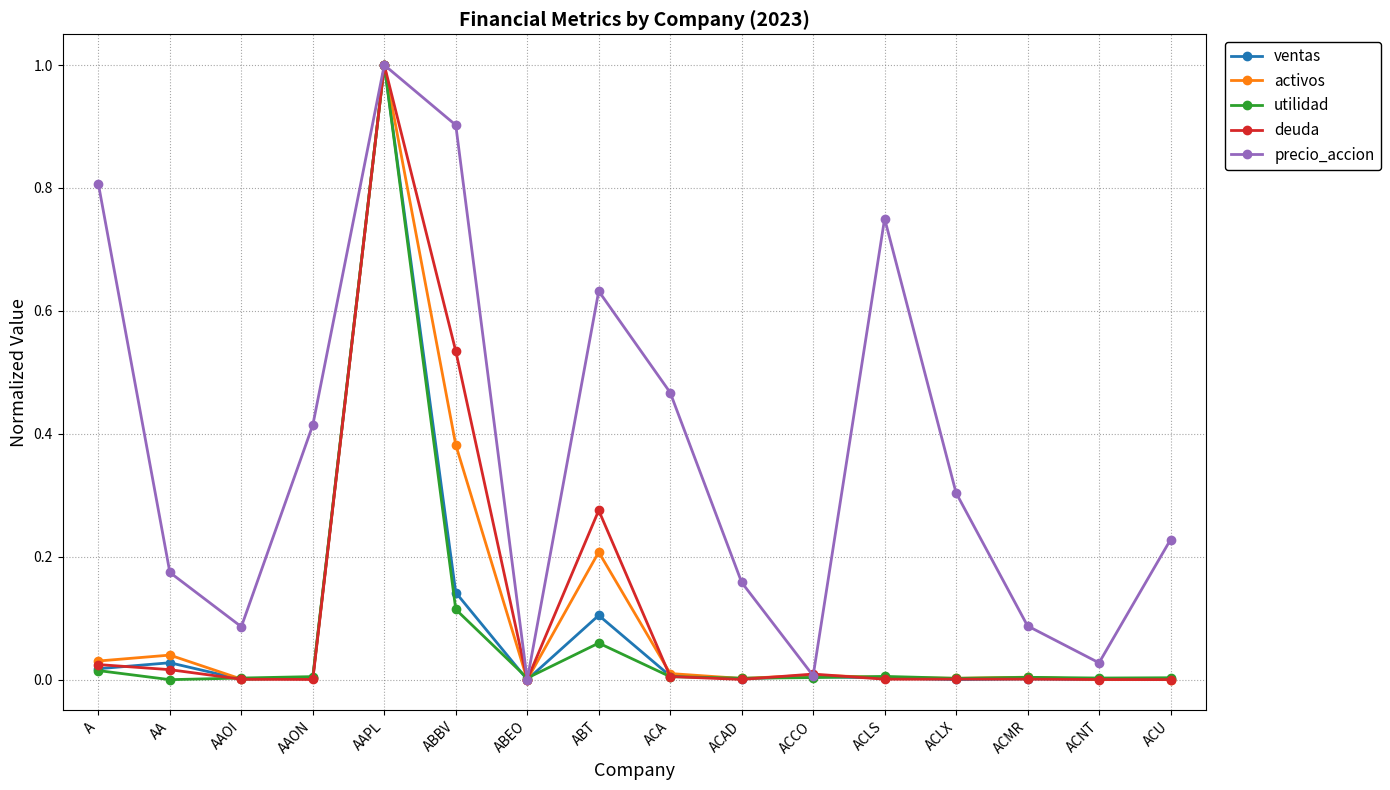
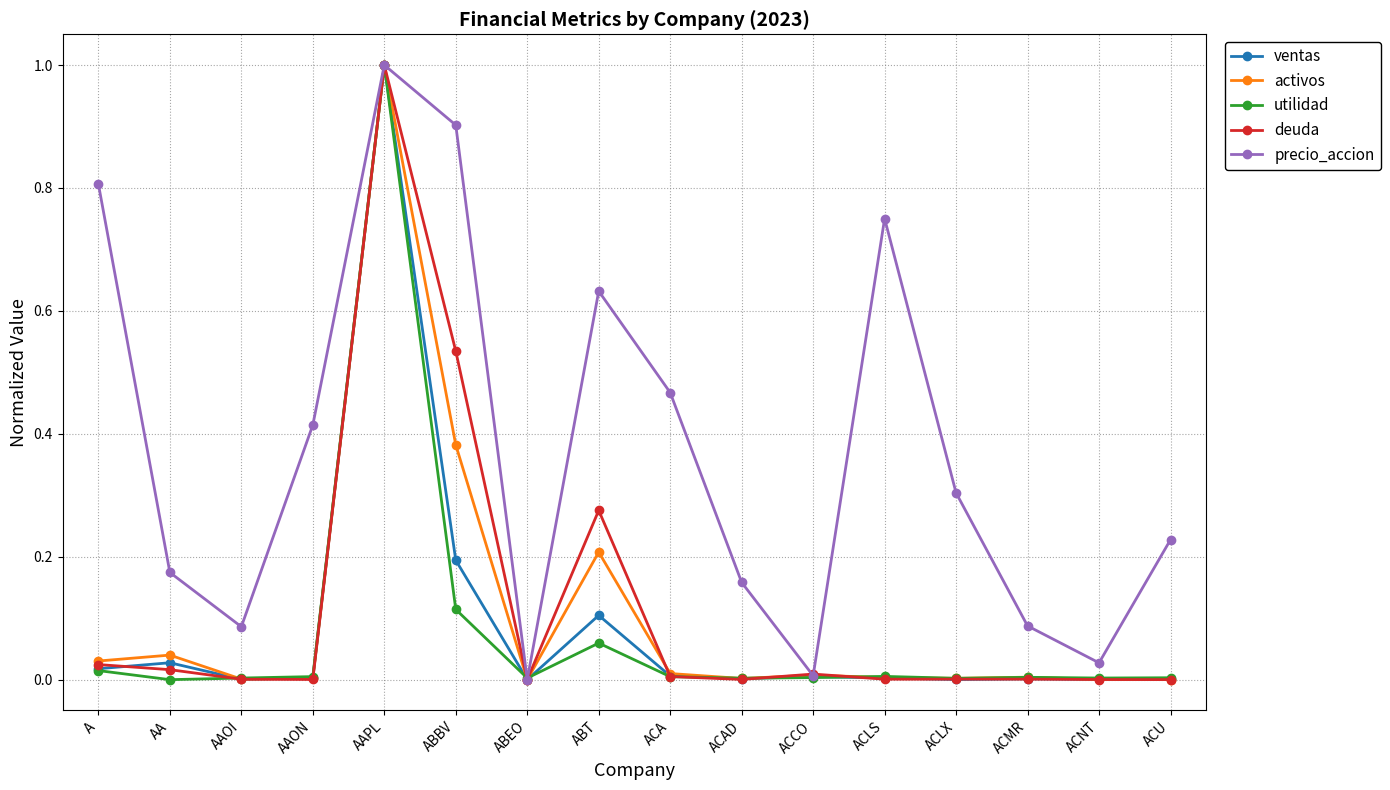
ventas, ABBV: 0.14 -> 0.19
